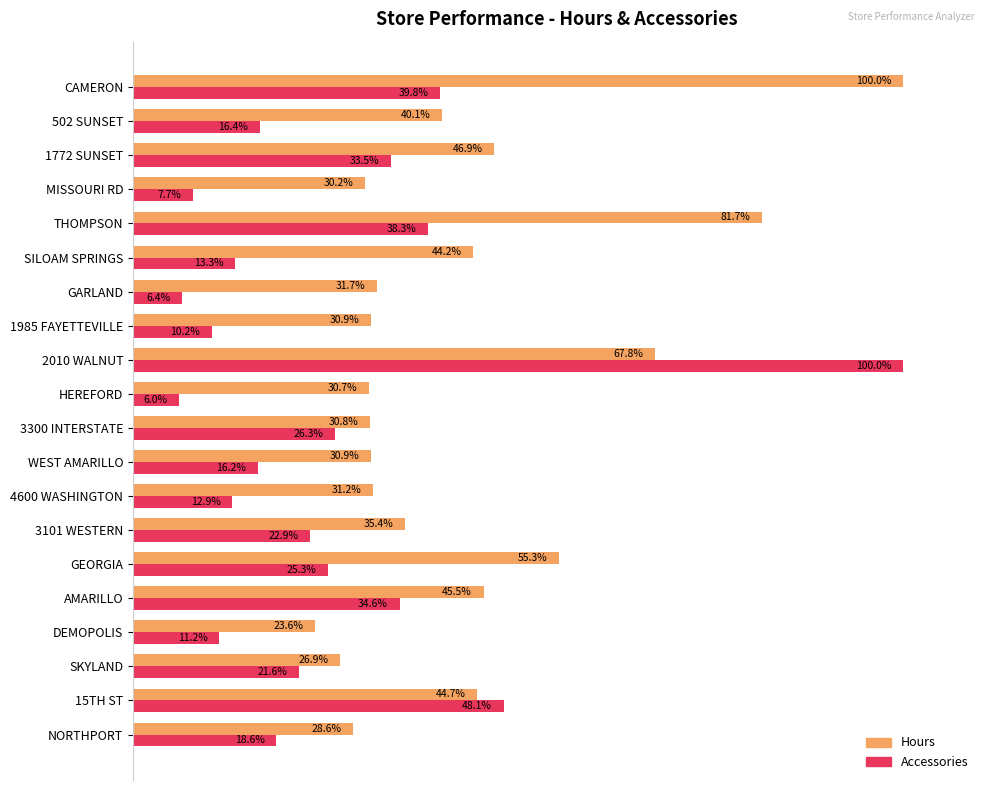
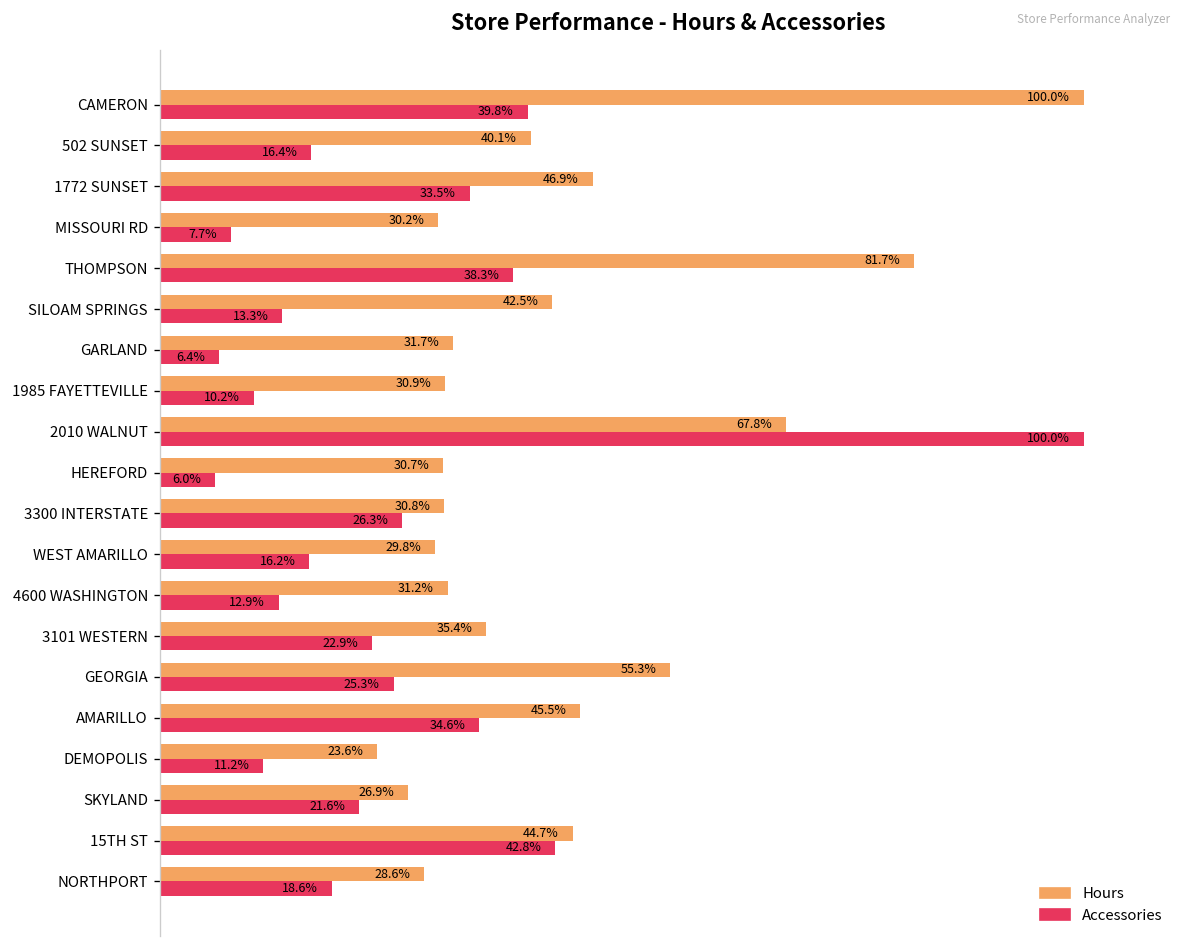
Hours, SILOAM SPRINGS: 44.2% -> 42.5%
Hours, WEST AMARILLO: 30.9% -> 29.8%
Accessories, 15TH ST: 48.1% -> 42.8%
